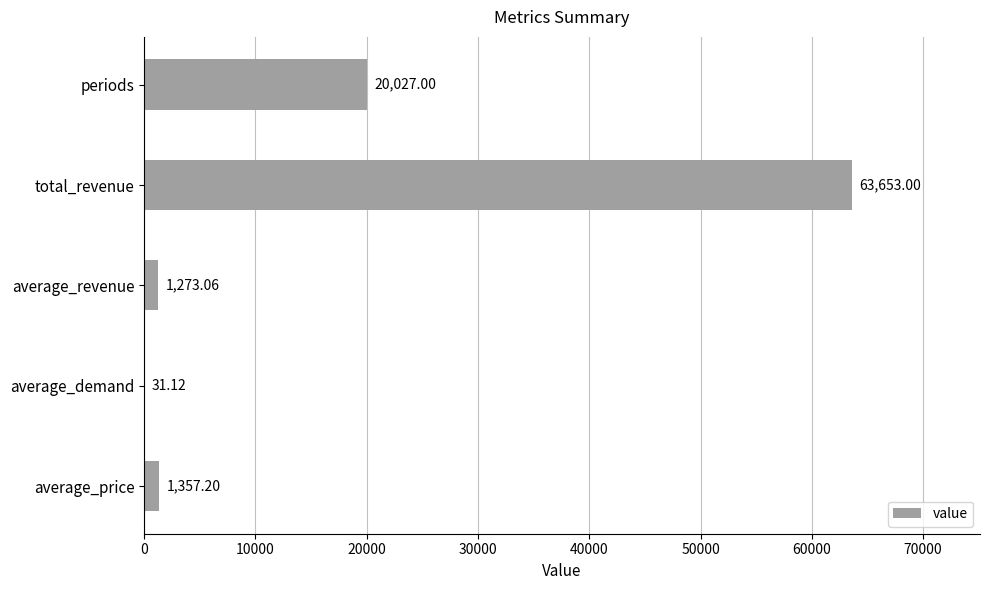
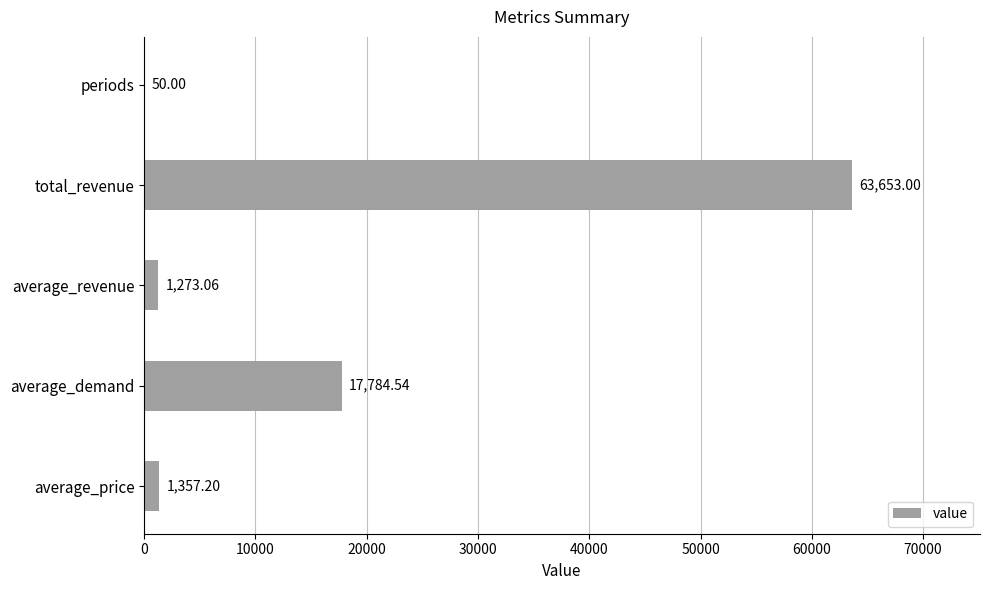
periods: 20,027.00 -> 50.00
average_demand: 31.12 -> 17,784.54
